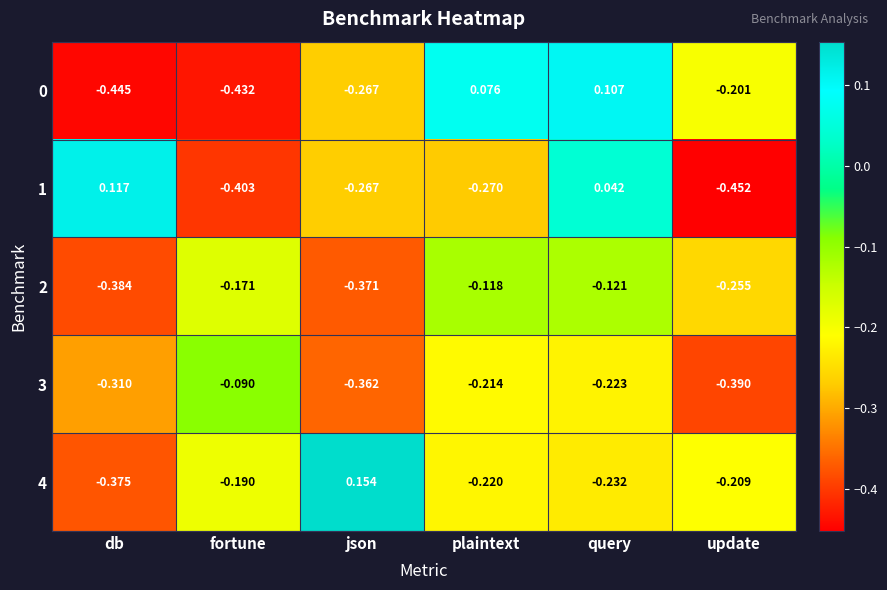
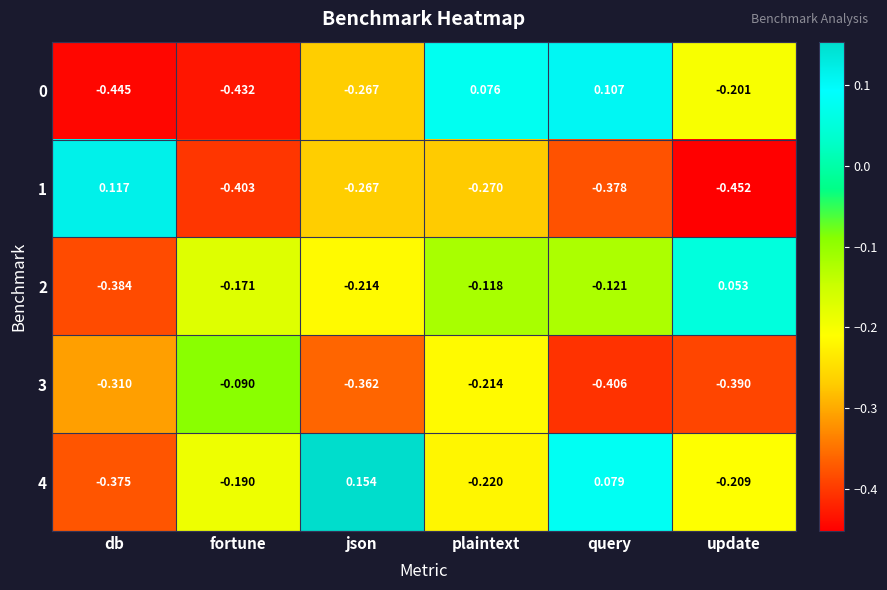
1, query: 0.042 -> -0.378
2, json: -0.371 -> -0.214
2, update: -0.255 -> 0.053
3, query: -0.223 -> -0.406
4, query: -0.232 -> 0.079
